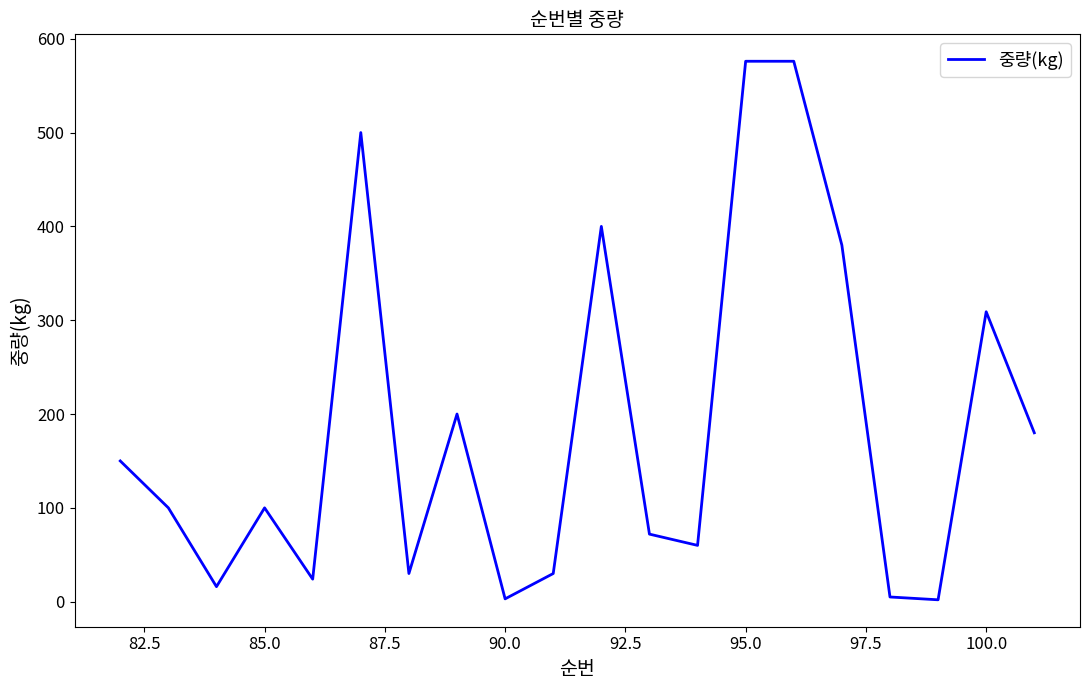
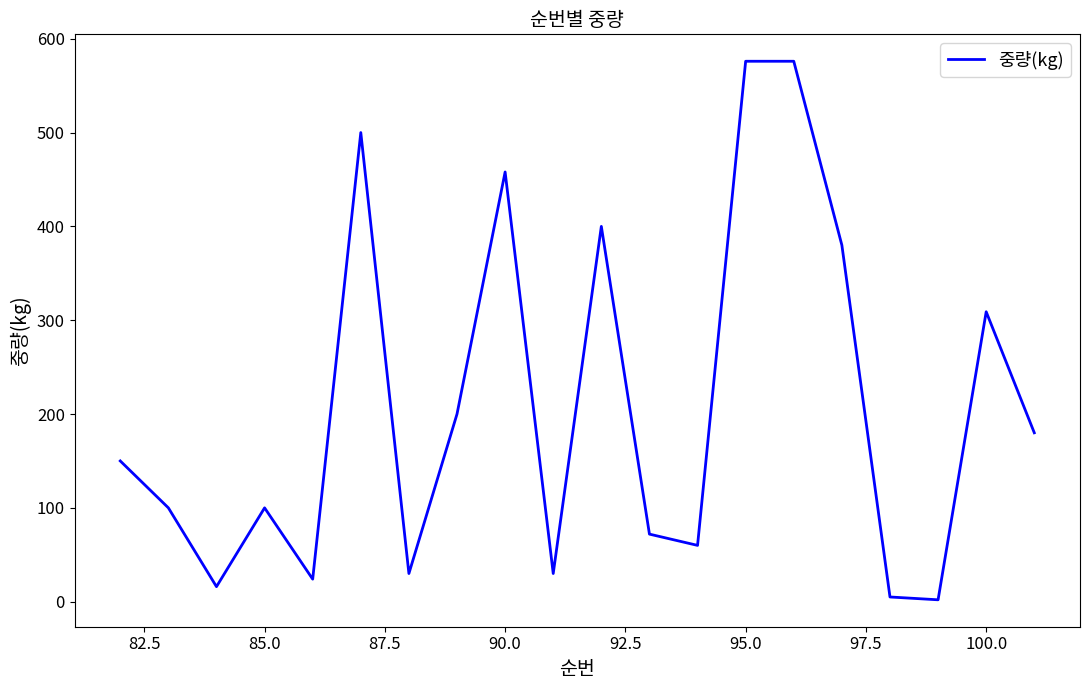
90.0: 0 -> 460
